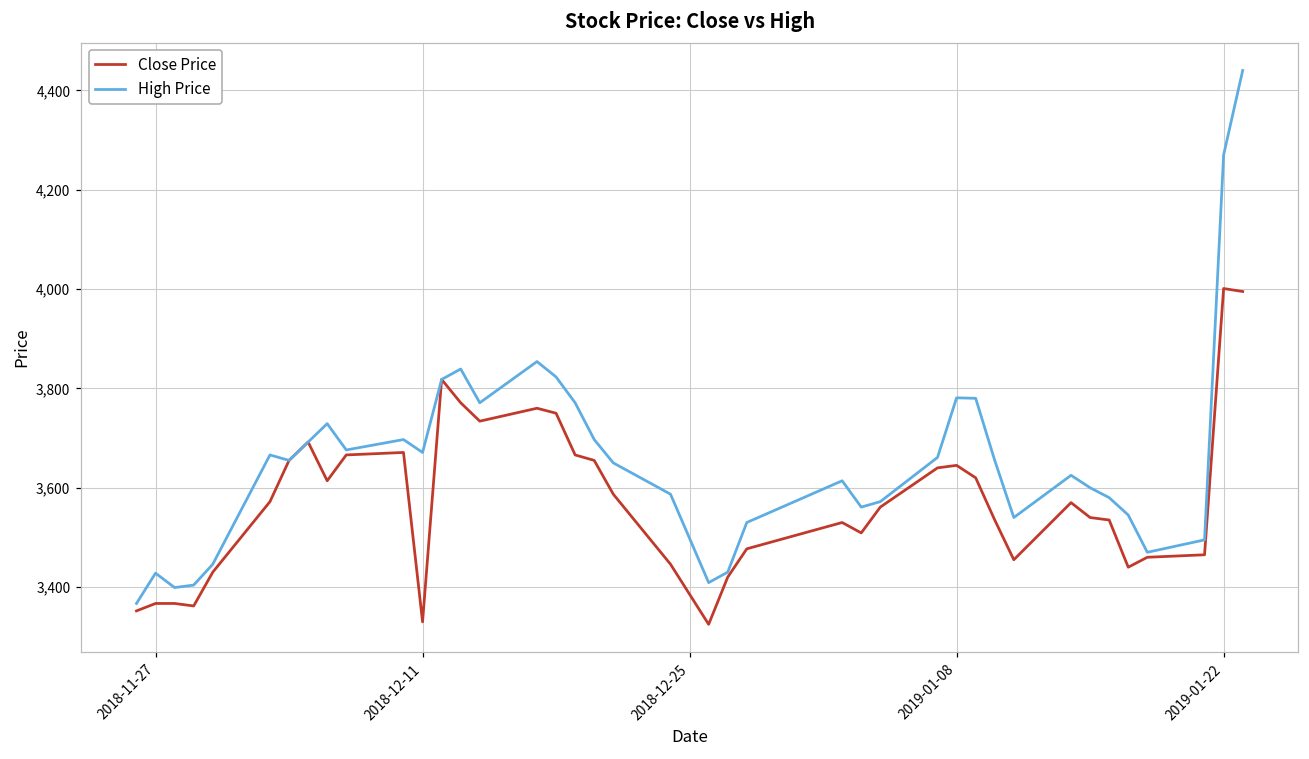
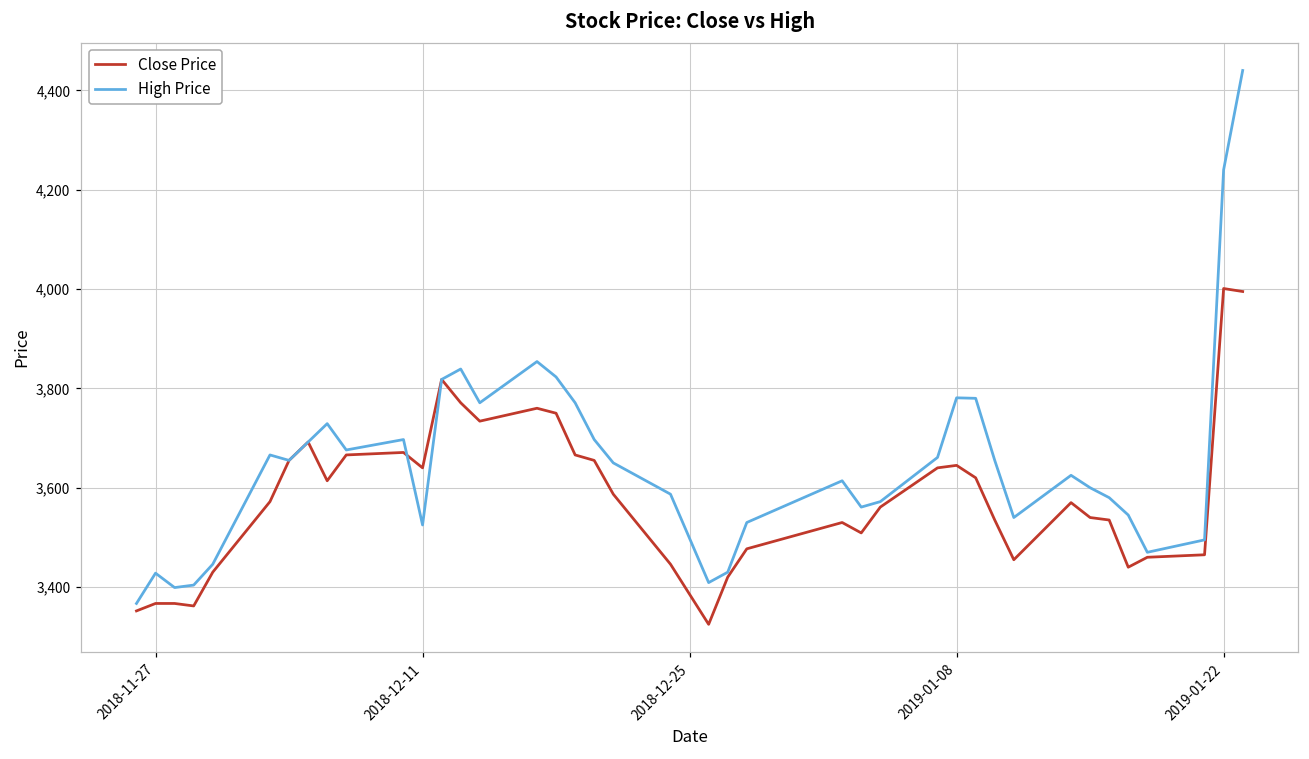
Close Price, 2018-12-11: 3,330 -> 3,640
High Price, 2018-12-11: 3,670 -> 3,530
High Price, 2019-01-22: 4,270 -> 4,240
